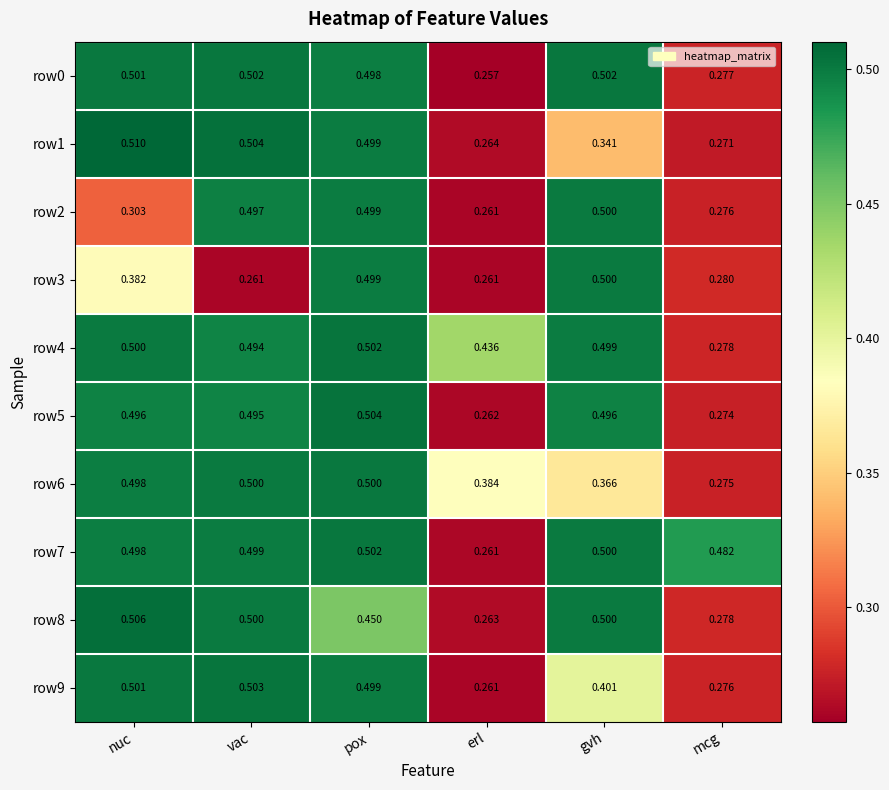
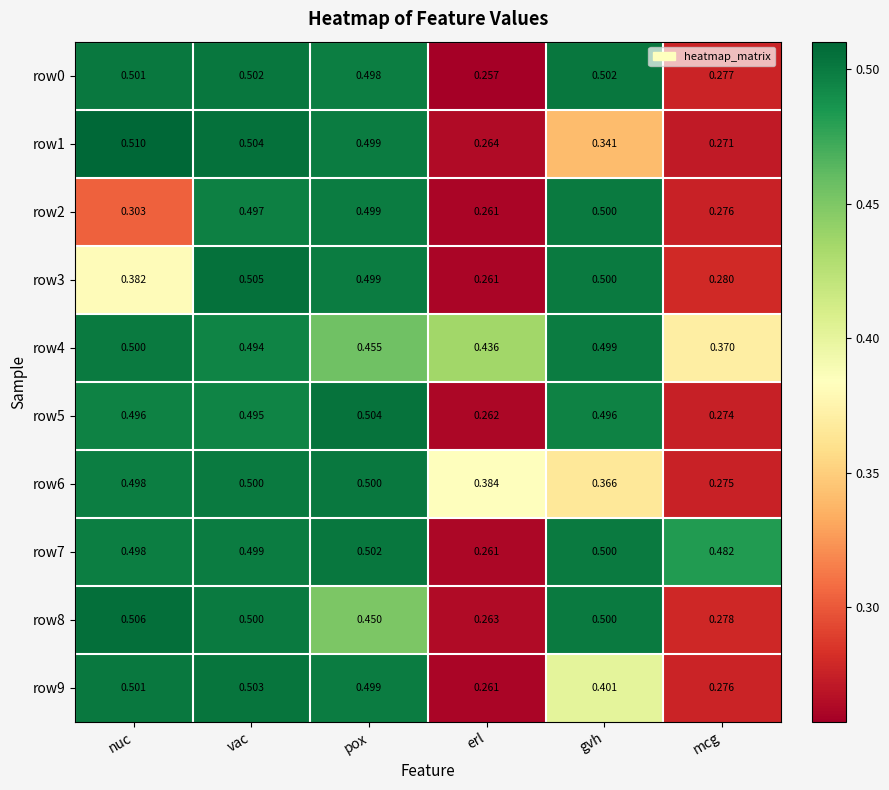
row3, vac: 0.261 -> 0.505
row4, pox: 0.502 -> 0.455
row4, mcg: 0.278 -> 0.370
